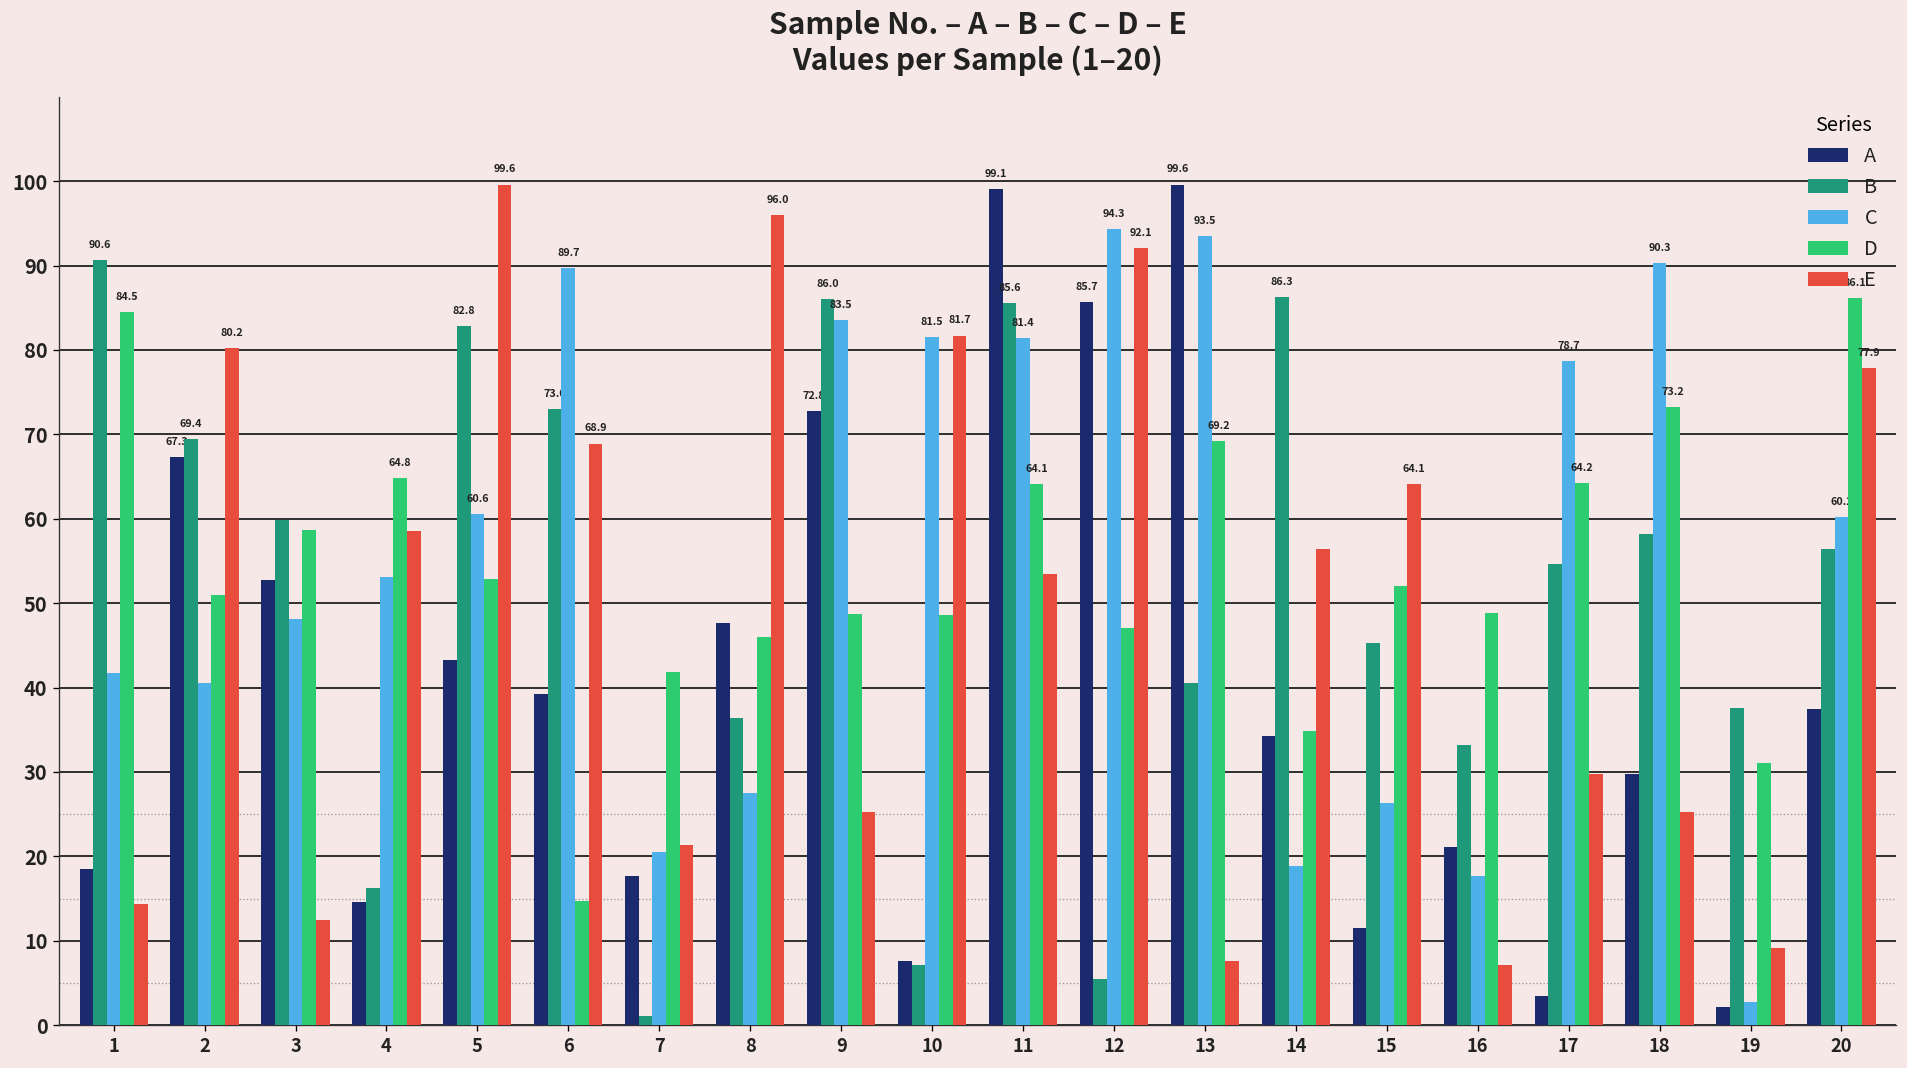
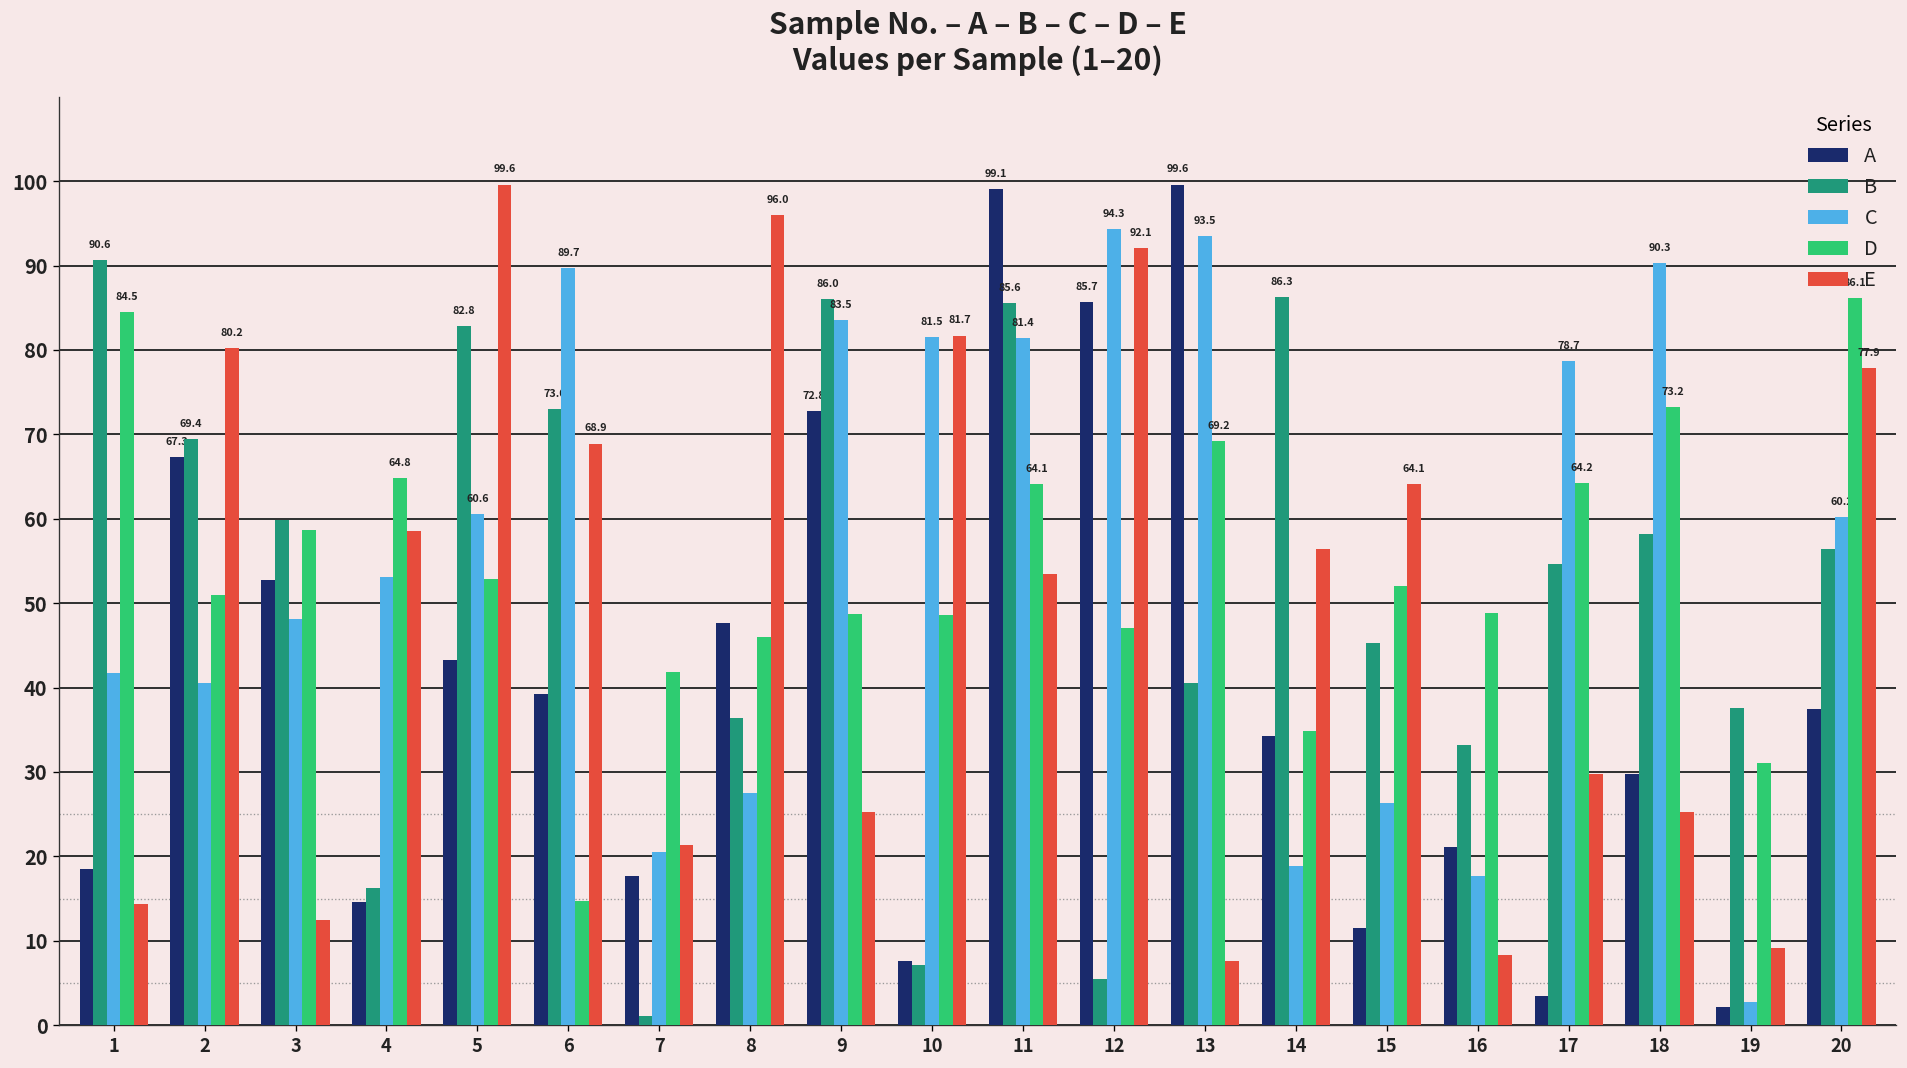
E, 16: 7 -> 8
